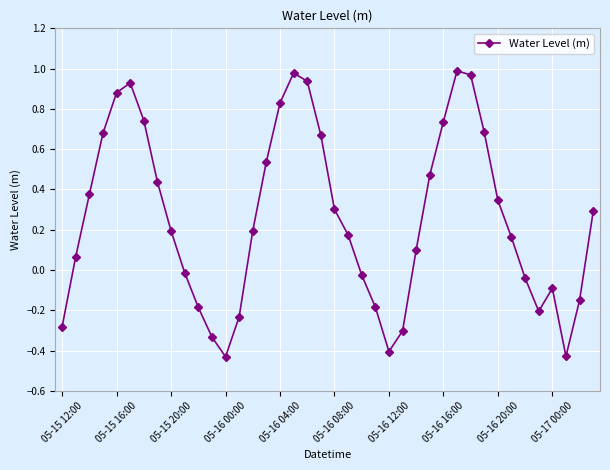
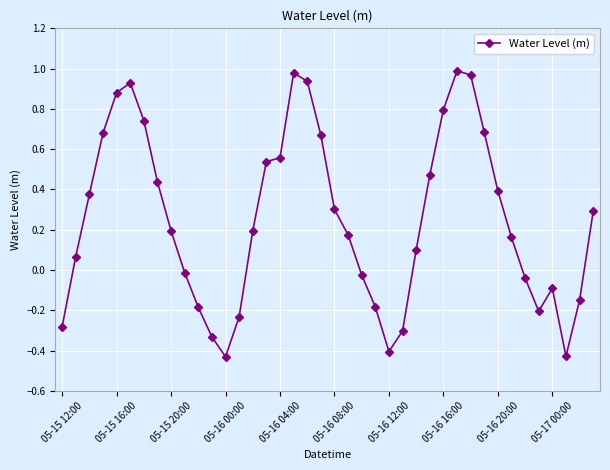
05-16 04:00: 0.83 -> 0.56
05-16 16:00: 0.74 -> 0.80
05-16 20:00: 0.35 -> 0.39
